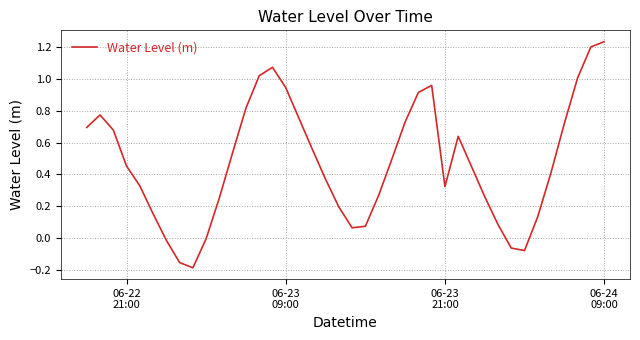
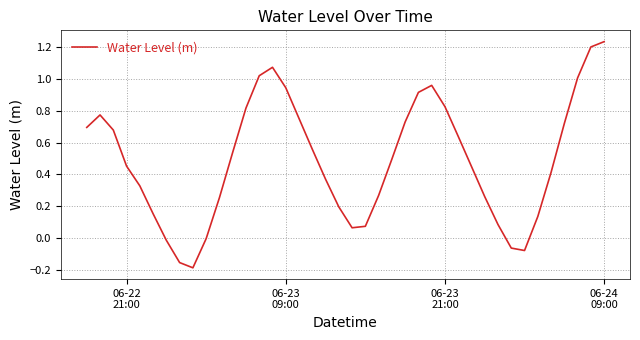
06-23 21:00: 0.32 -> 0.83
